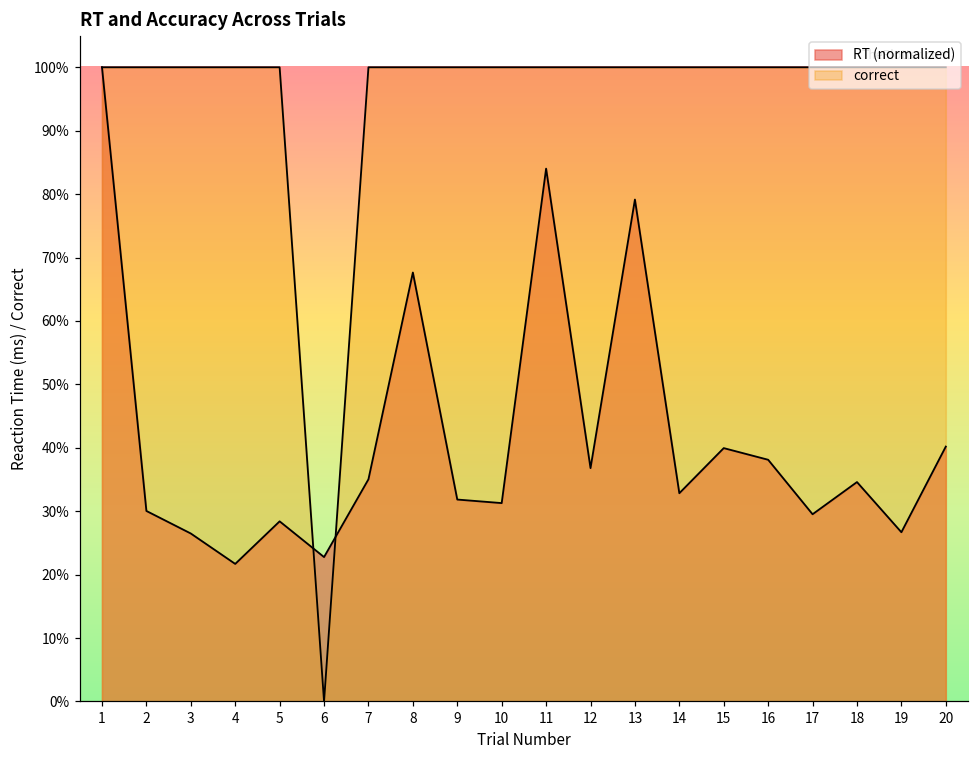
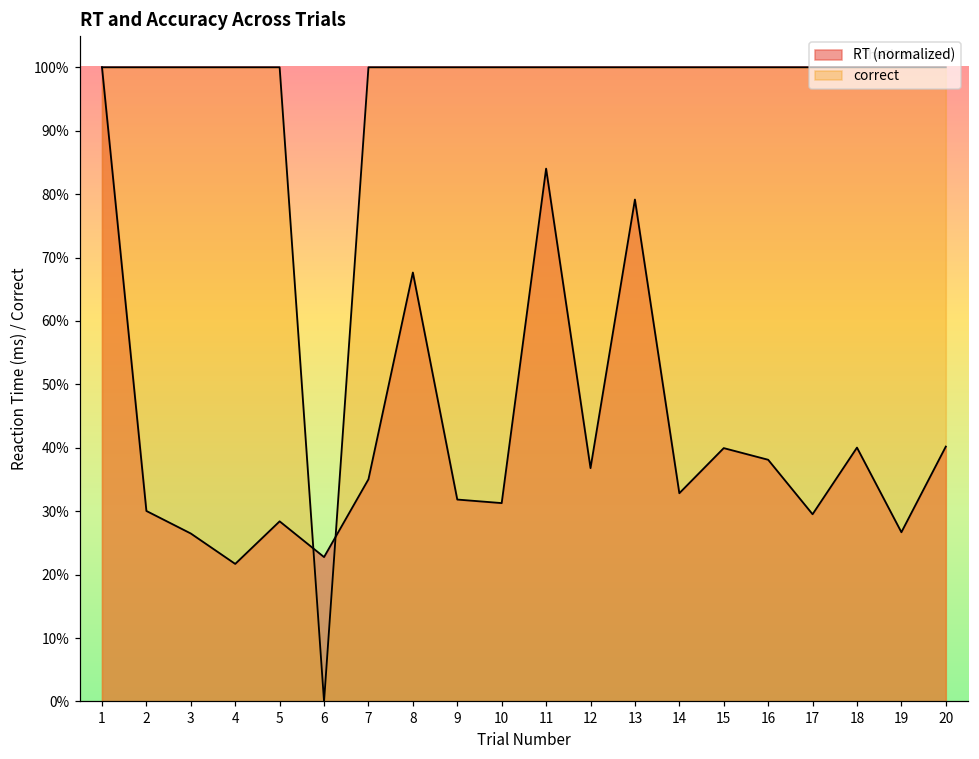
RT (normalized), 18: 35% -> 40%
